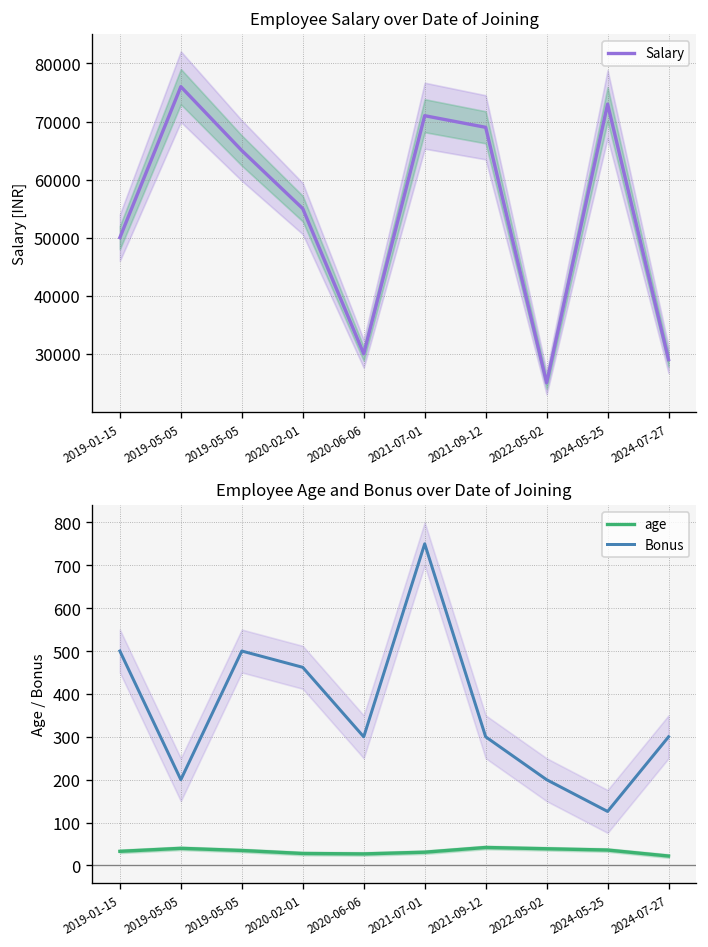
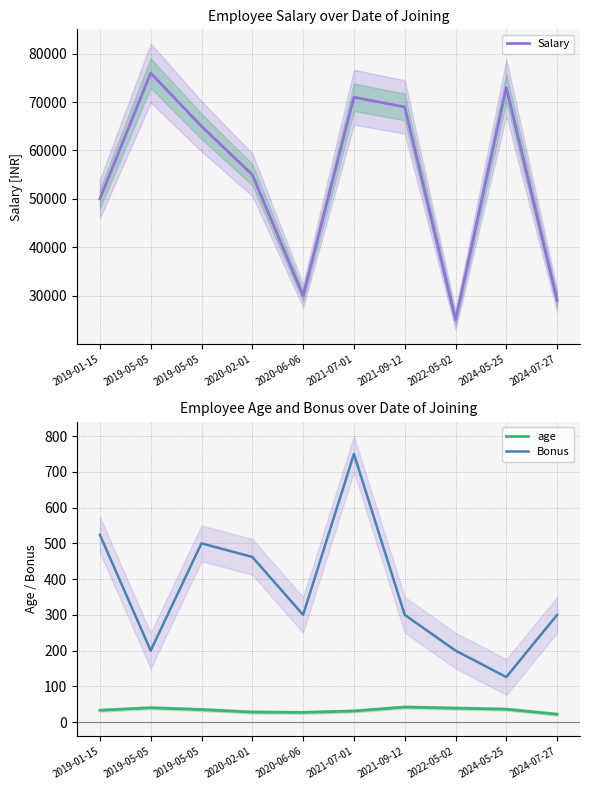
Employee Age and Bonus over Date of Joining, Bonus, 2019-01-15: 500 -> 520
